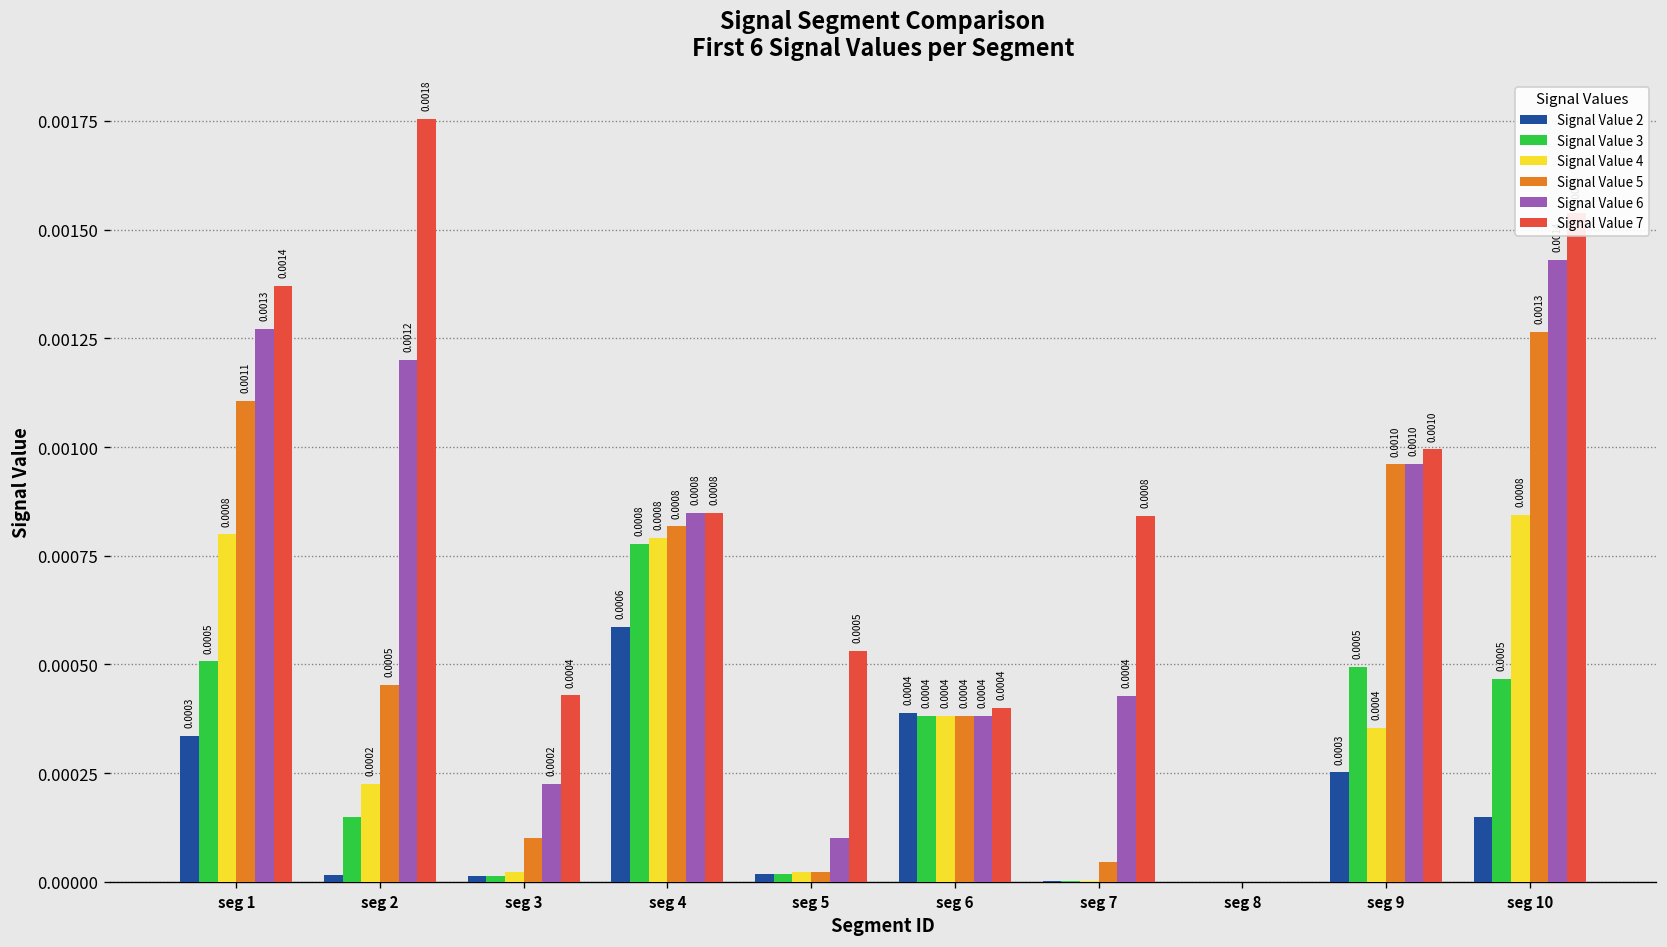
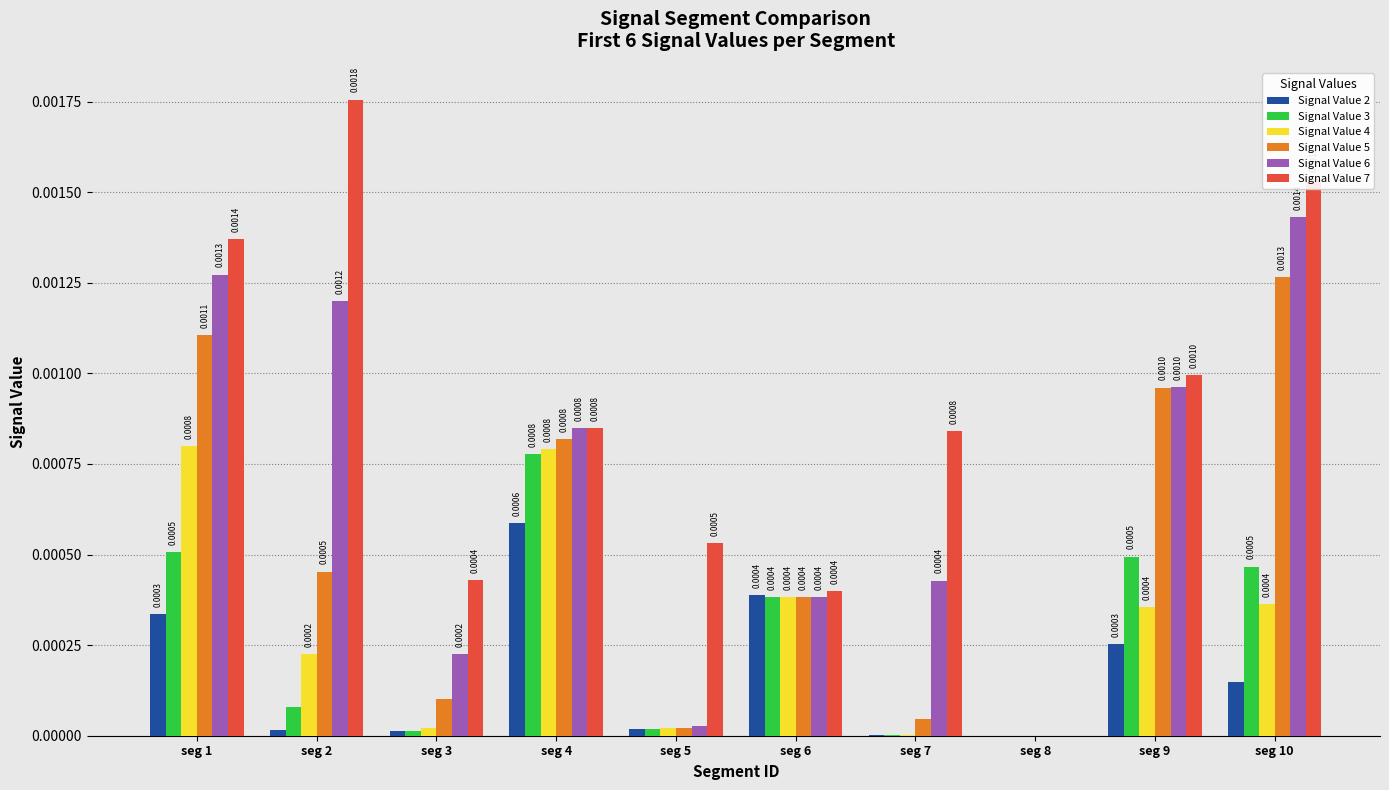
Signal Value 3, seg 2: 0.00015 -> 0.00008
Signal Value 6, seg 5: 0.00010 -> 0.00003
Signal Value 4, seg 10: 0.0008 -> 0.0004
